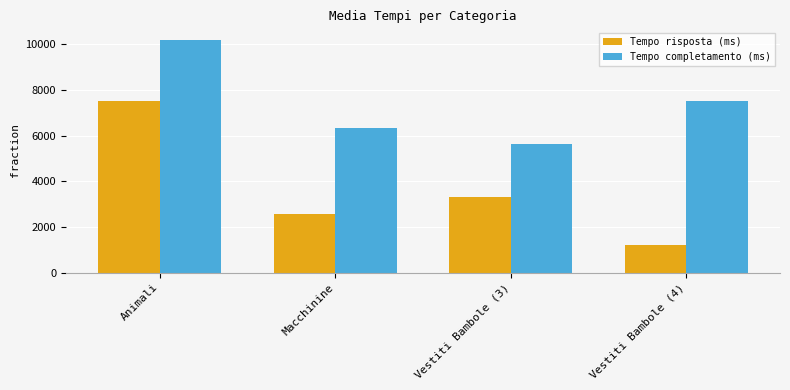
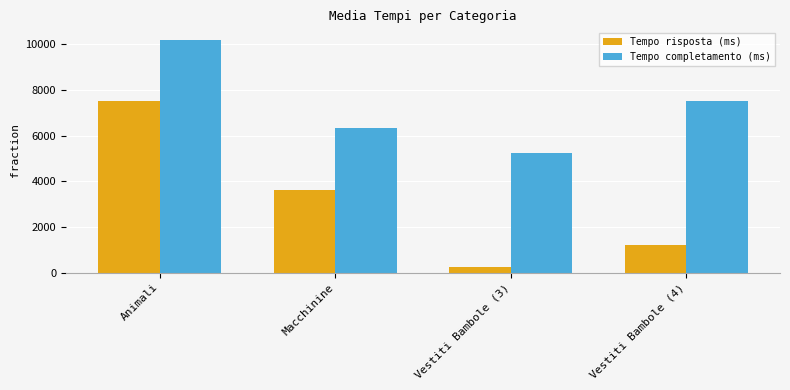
Tempo risposta (ms), Macchinine: 2600 -> 3600
Tempo risposta (ms), Vestiti Bambole (3): 3300 -> 200
Tempo completamento (ms), Vestiti Bambole (3): 5700 -> 5200
